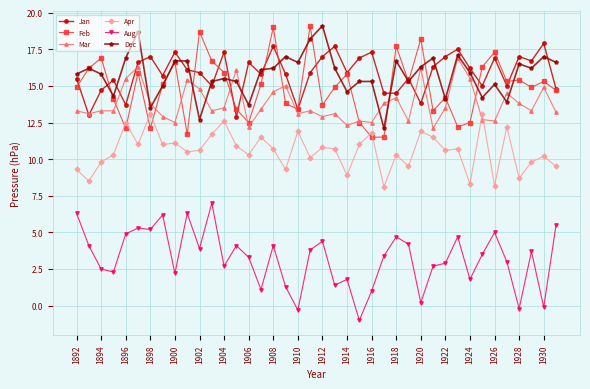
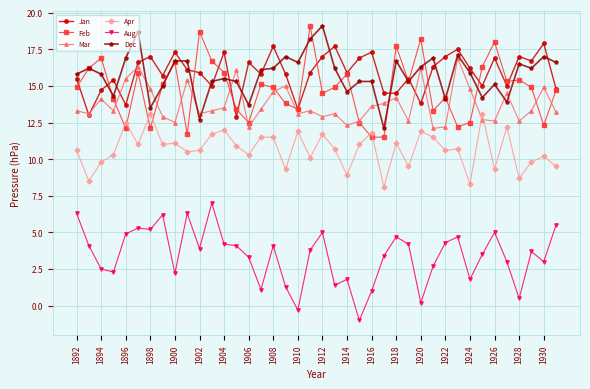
Apr, 1892: 9.3 -> 10.6
Mar, 1894: 13.3 -> 14.1
Mar, 1898: 13.8 -> 14.8
Mar, 1902: 14.8 -> 13.1
Apr, 1904: 12.6 -> 12.0
Aug, 1904: 2.7 -> 4.2
Feb, 1908: 19.0 -> 14.9
Apr, 1908: 10.7 -> 11.5
Feb, 1912: 13.7 -> 14.5
Apr, 1912: 10.8 -> 11.7
Aug, 1912: 4.4 -> 5.0
Mar, 1916: 12.5 -> 13.6
Apr, 1918: 10.3 -> 11.1
Mar, 1922: 13.5 -> 12.2
Aug, 1922: 2.9 -> 4.3
Mar, 1924: 15.5 -> 14.8
Feb, 1926: 17.3 -> 18.0
Apr, 1926: 8.2 -> 9.3
Mar, 1928: 13.8 -> 12.6
Aug, 1928: -0.2 -> 0.5
Feb, 1930: 15.3 -> 12.3
Aug, 1930: -0.1 -> 3.0
